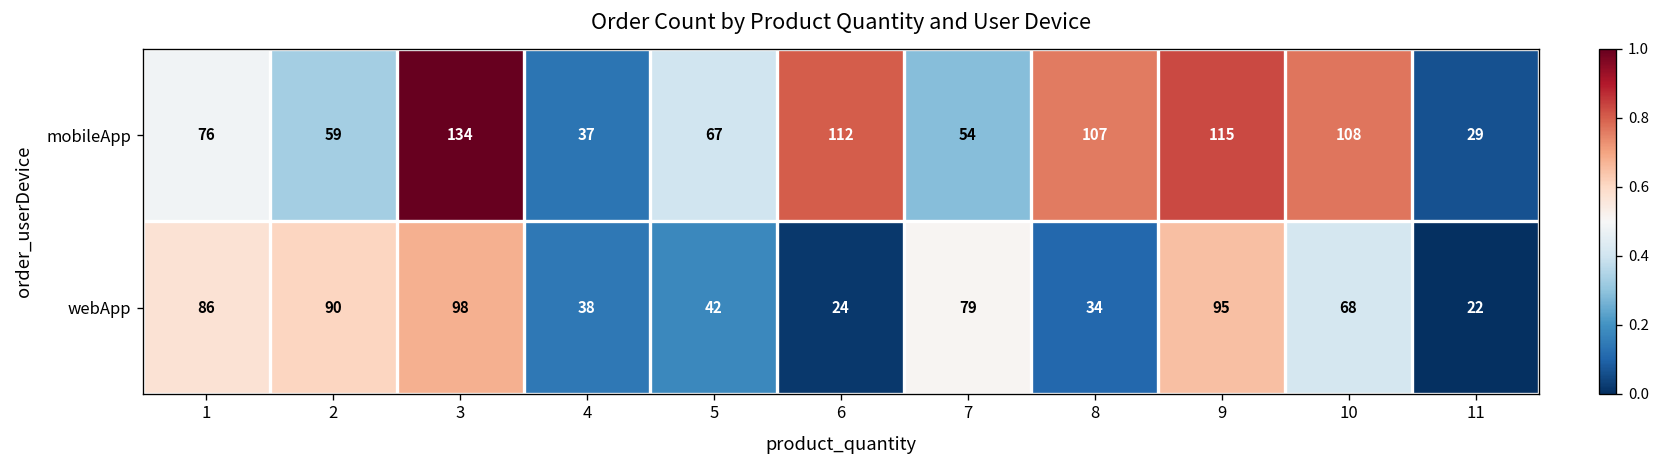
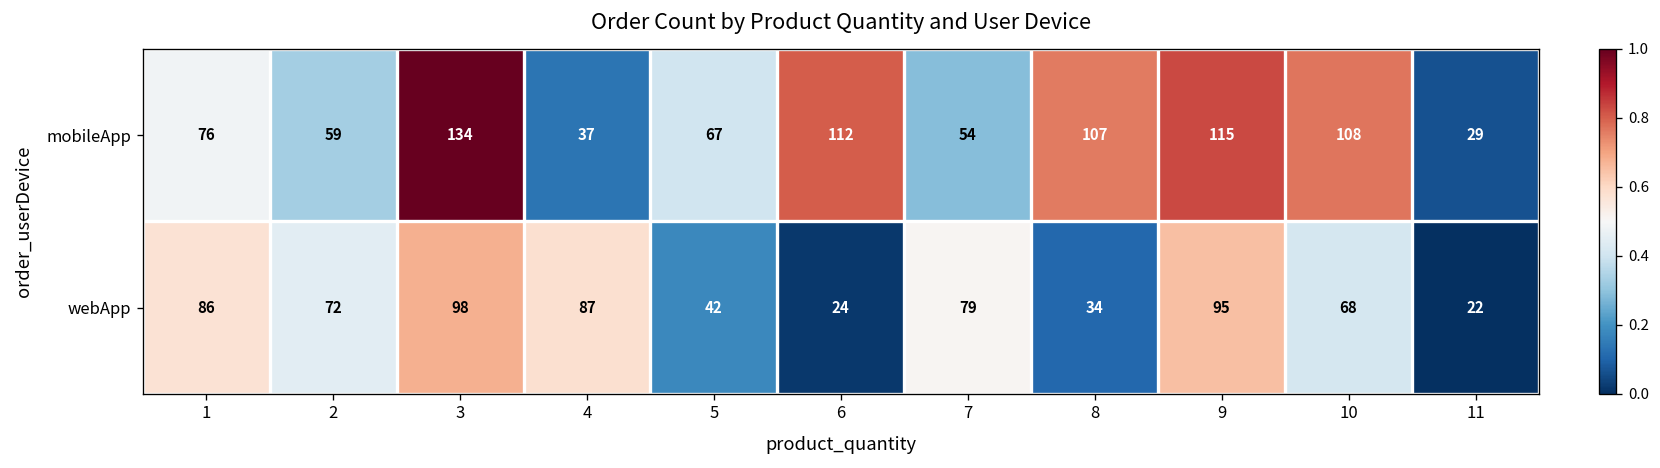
webApp, 2: 90 -> 72
webApp, 4: 38 -> 87
